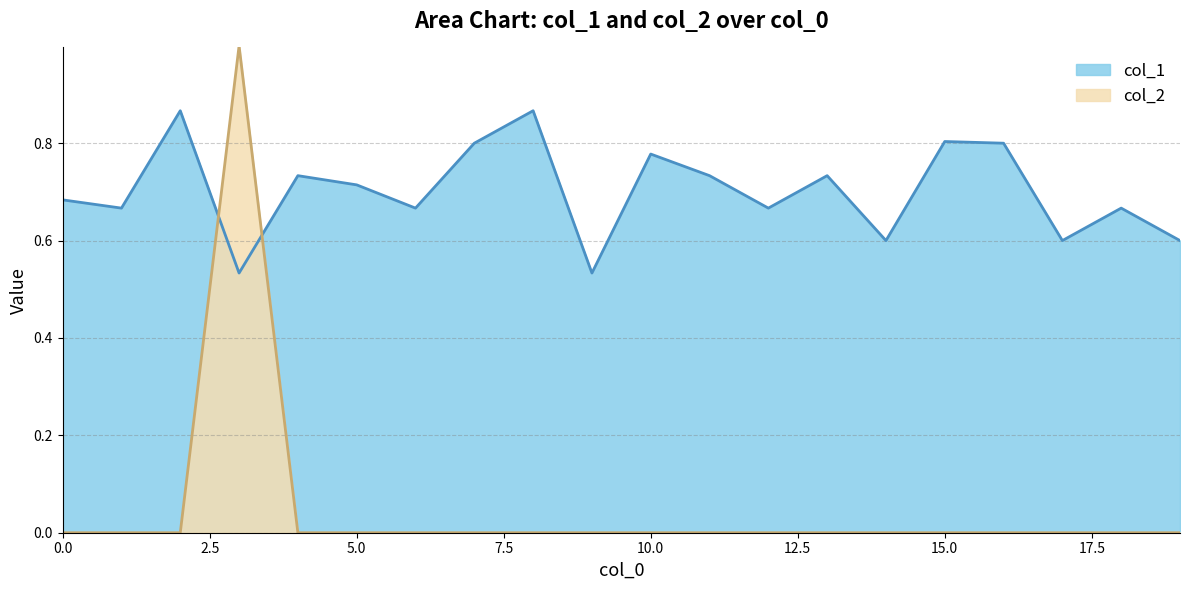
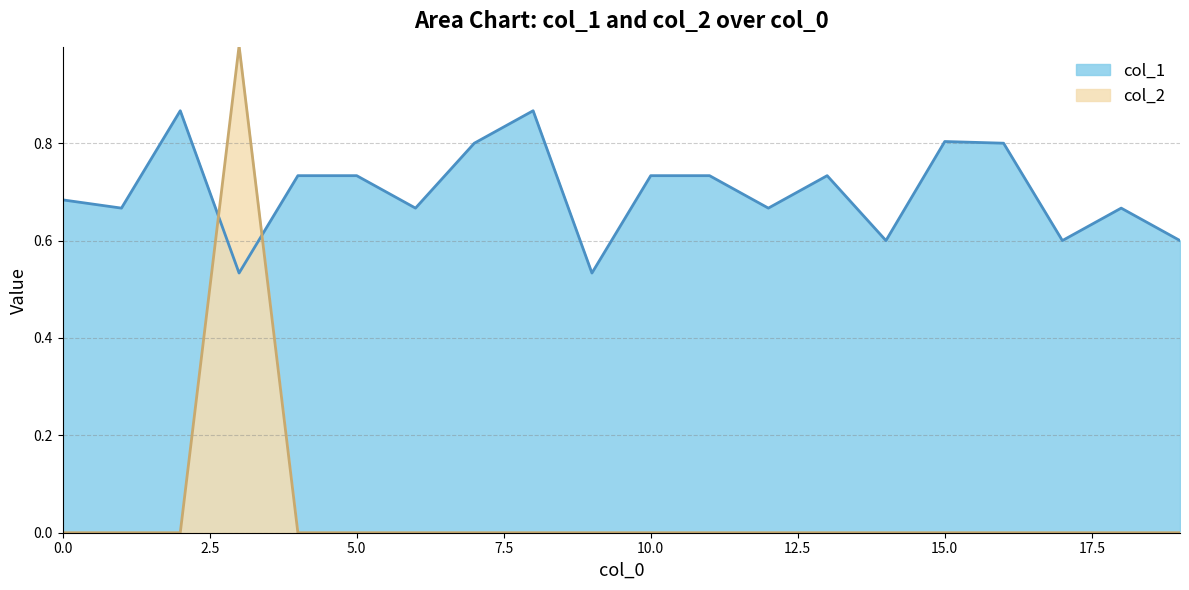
col_1, 5.0: 0.71 -> 0.73
col_1, 10.0: 0.78 -> 0.73
